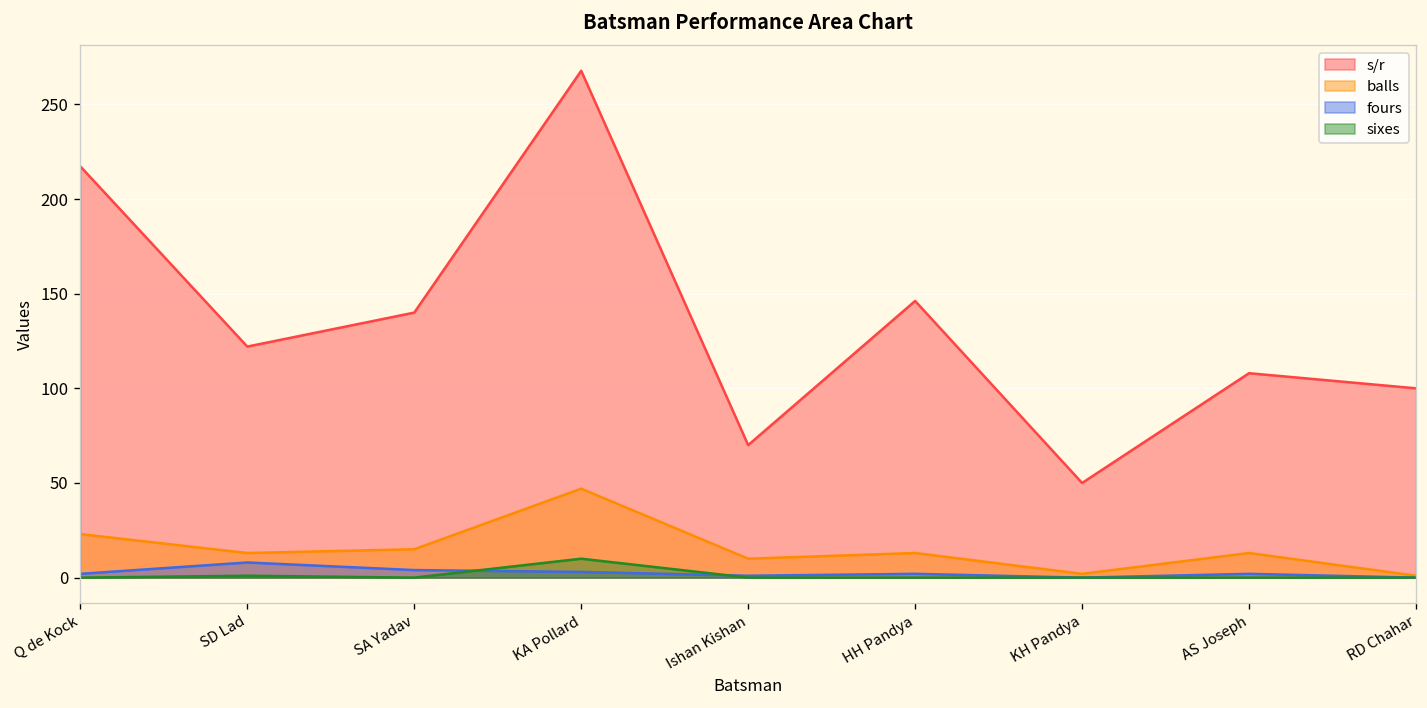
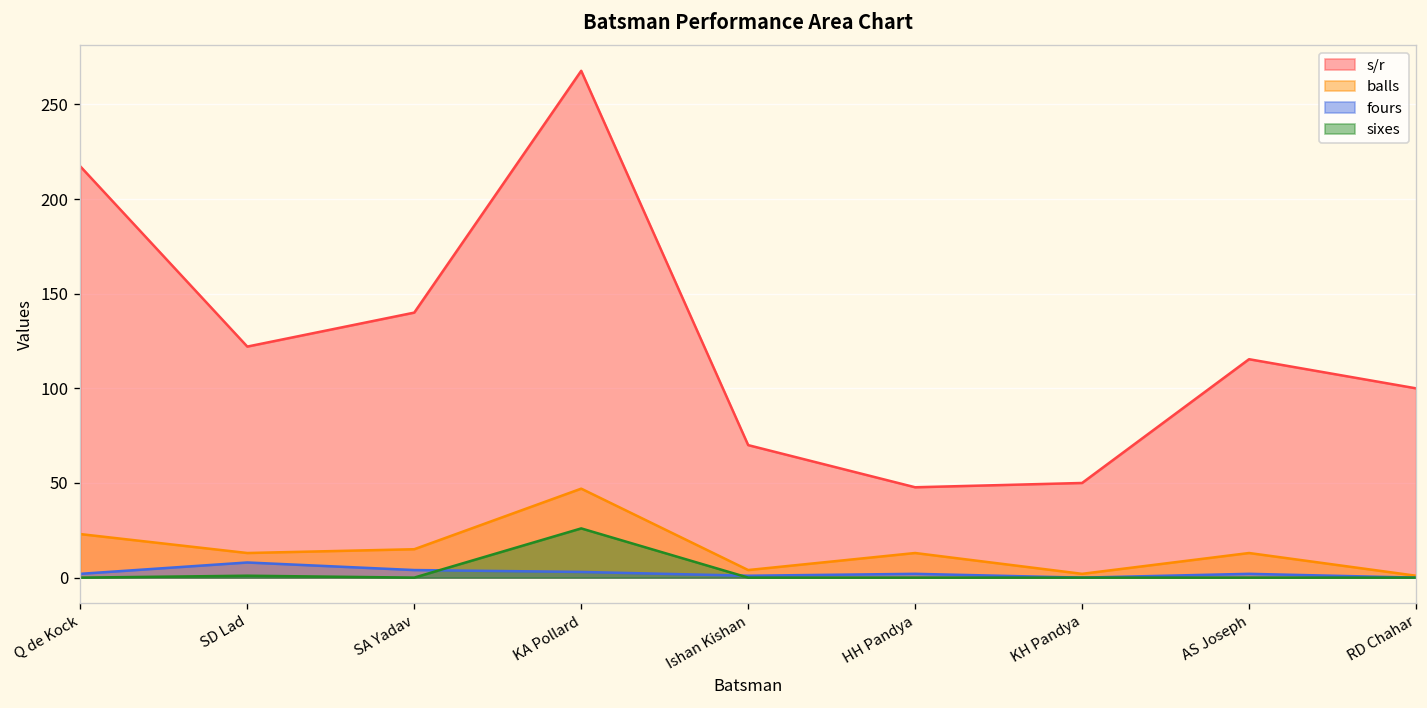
sixes, KA Pollard: 10 -> 26
balls, Ishan Kishan: 10 -> 4
s/r, HH Pandya: 146 -> 48
s/r, AS Joseph: 108 -> 115
